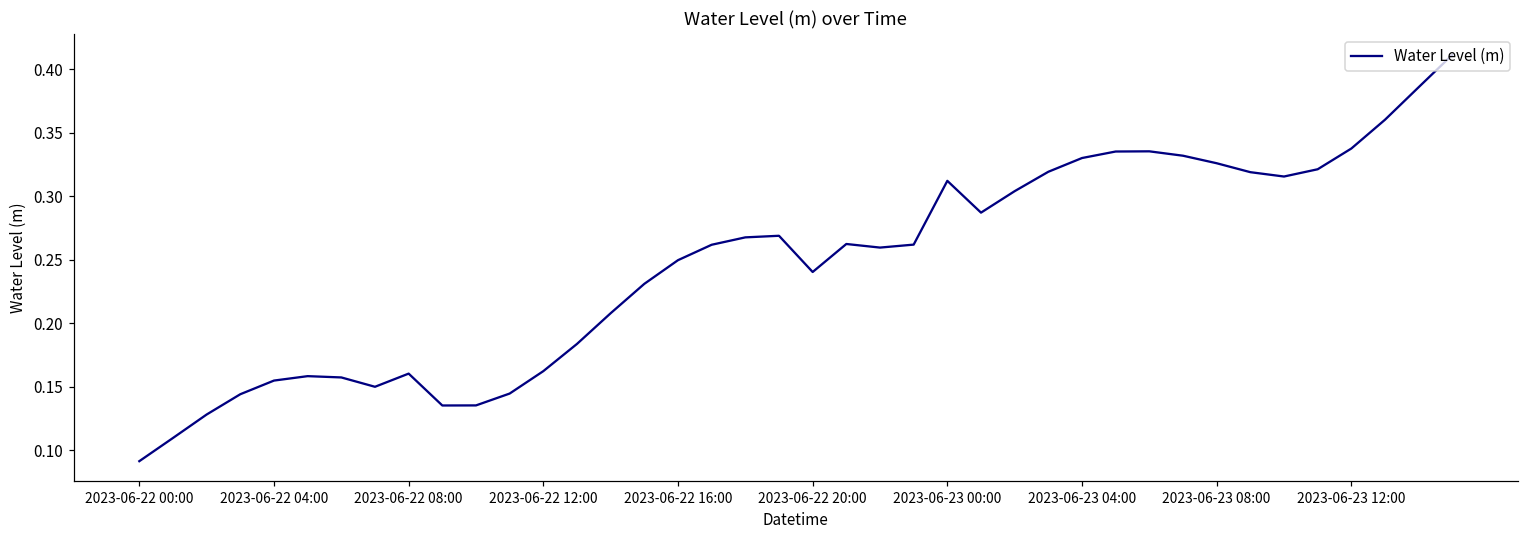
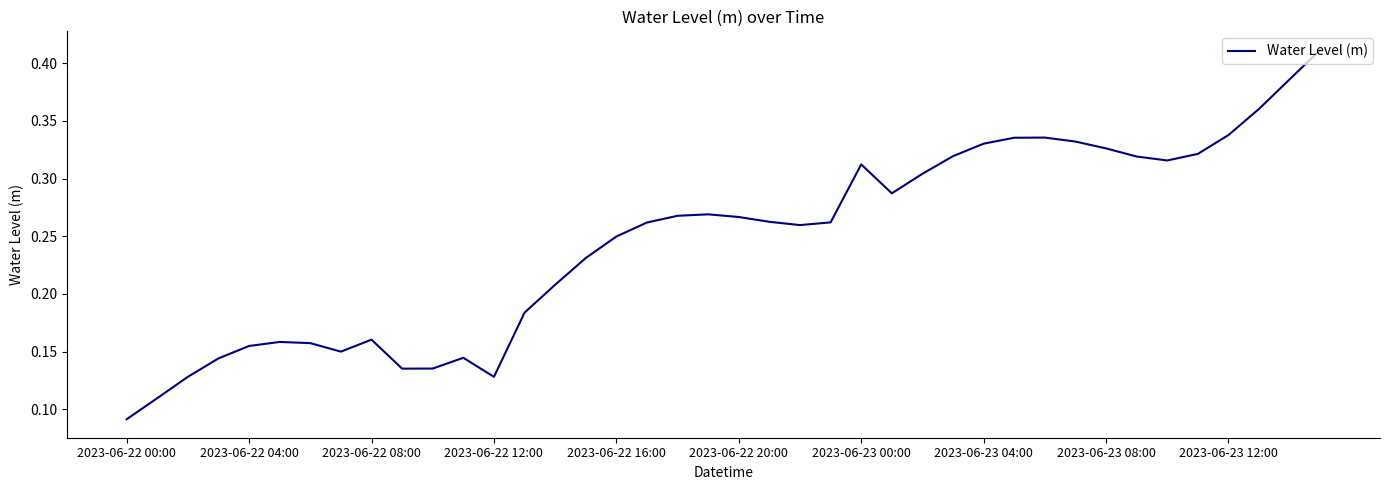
2023-06-22 12:00: 0.162 -> 0.128
2023-06-22 20:00: 0.240 -> 0.267
